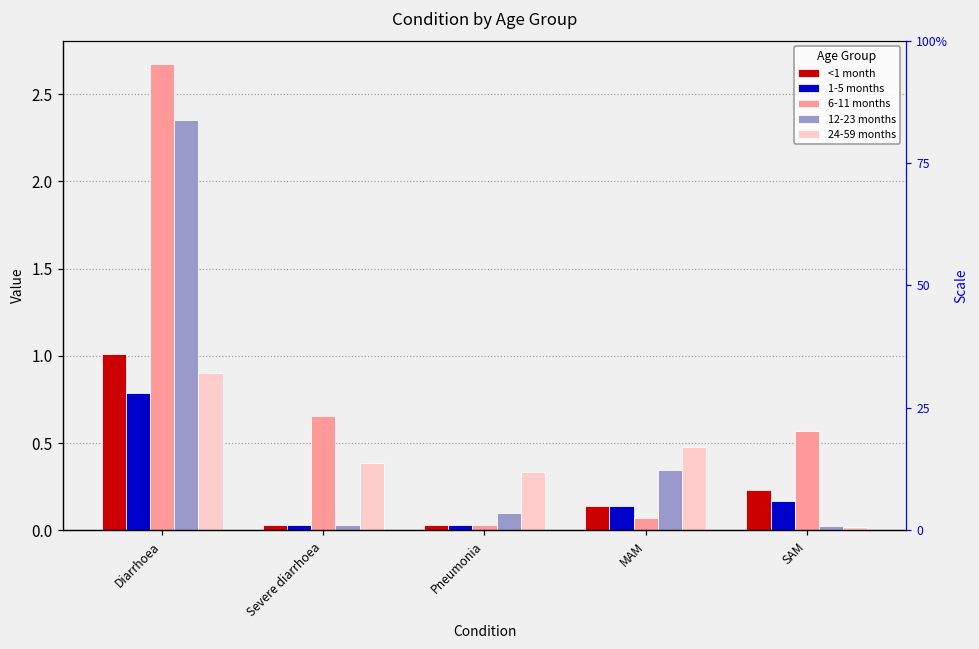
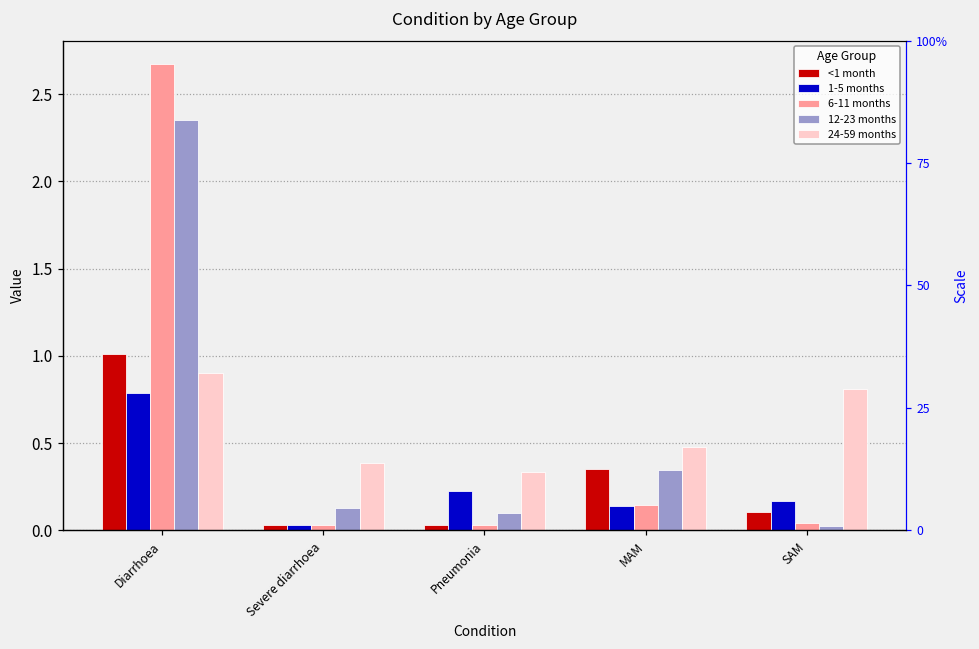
6-11 months, Severe diarrhoea: 0.65 -> 0.03
12-23 months, Severe diarrhoea: 0.03 -> 0.13
1-5 months, Pneumonia: 0.03 -> 0.22
<1 month, MAM: 0.14 -> 0.35
6-11 months, MAM: 0.07 -> 0.14
<1 month, SAM: 0.23 -> 0.10
6-11 months, SAM: 0.57 -> 0.04
24-59 months, SAM: 0.02 -> 0.81
